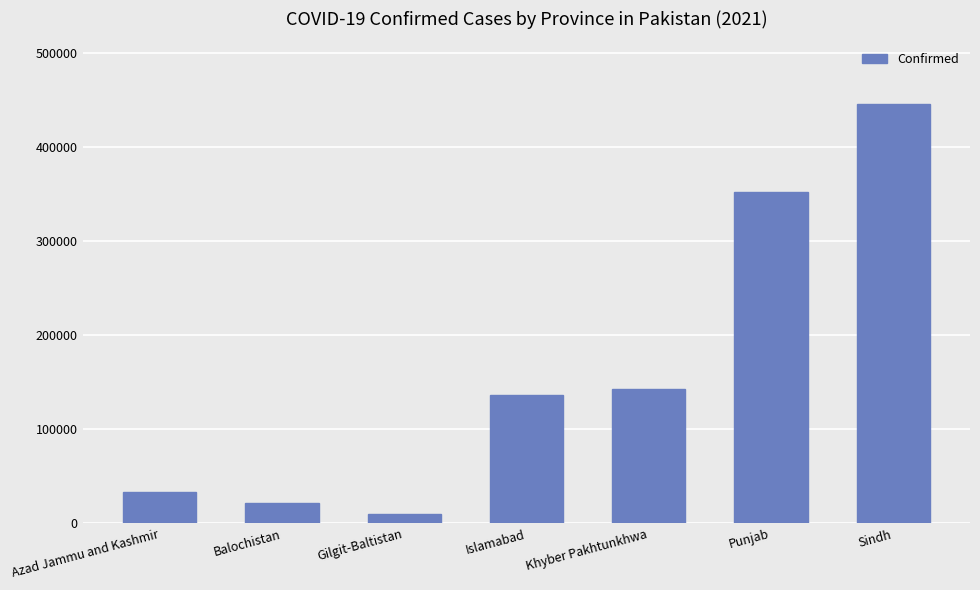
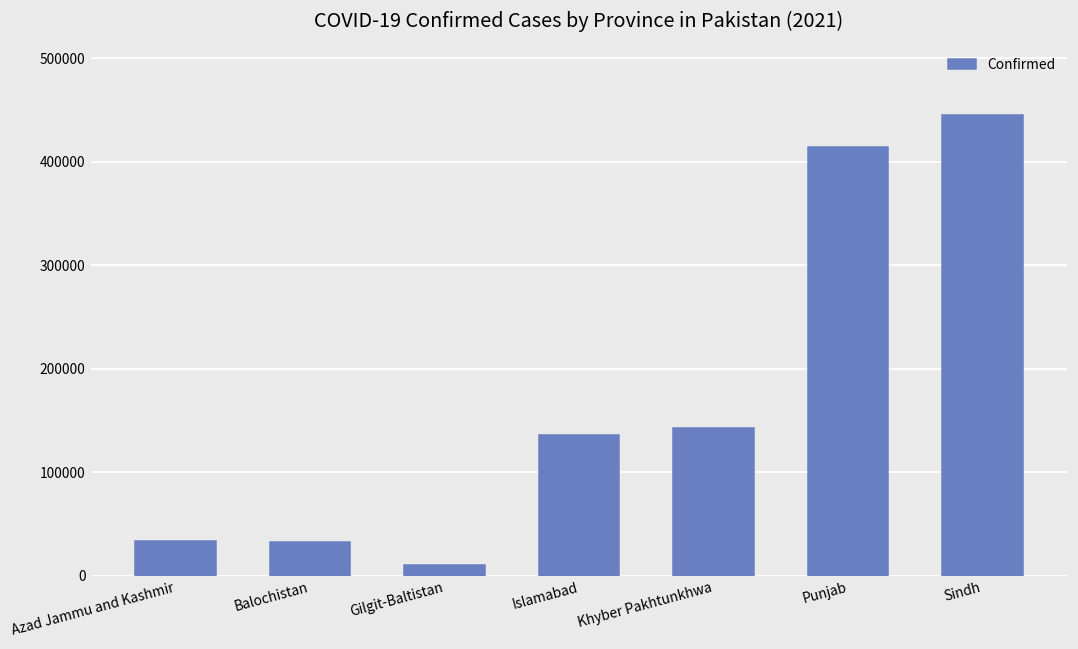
Balochistan: 20000 -> 30000
Punjab: 350000 -> 410000
